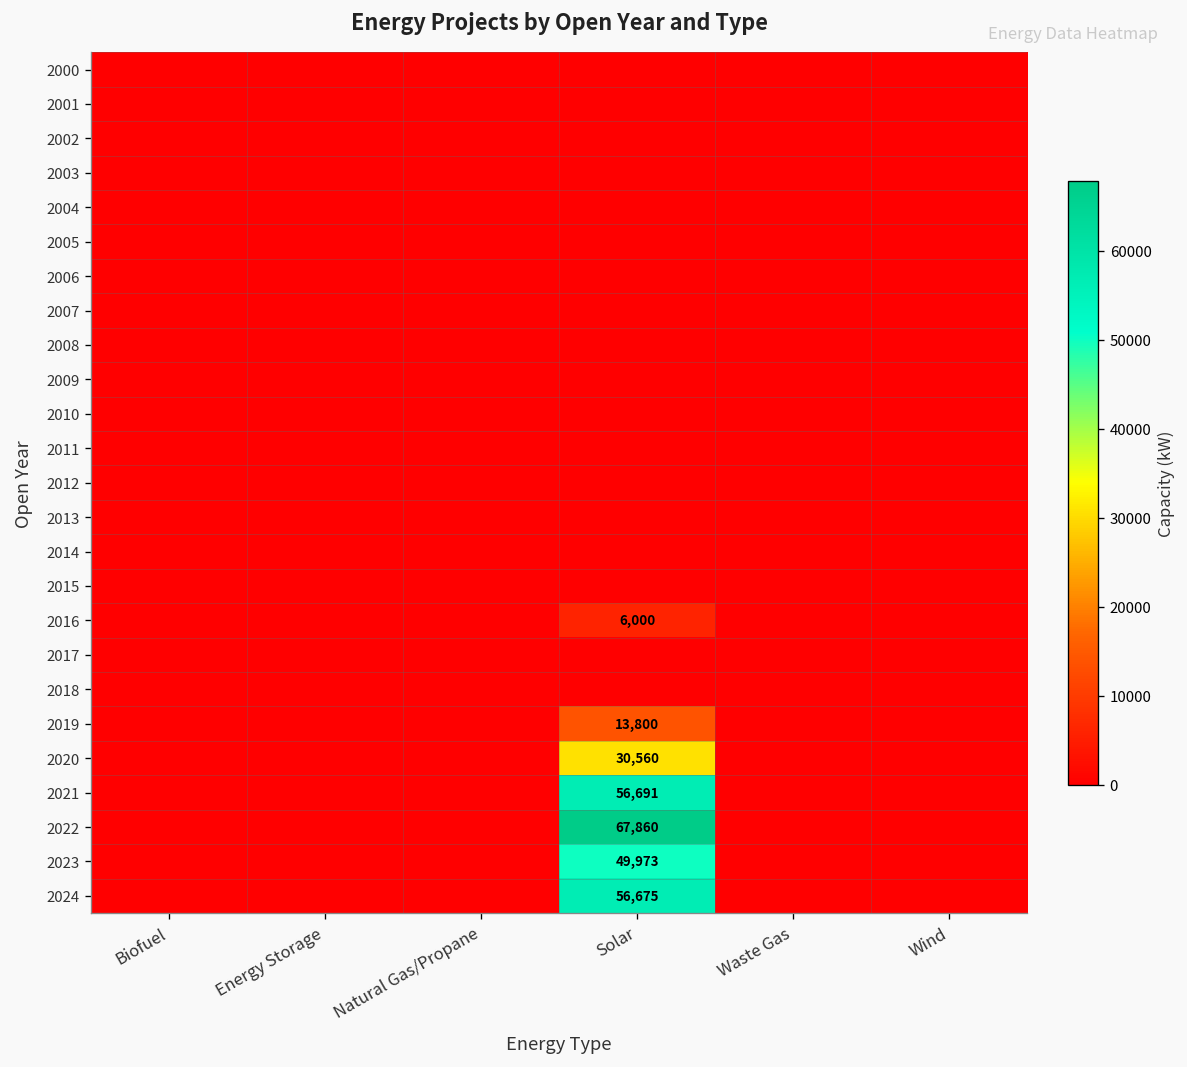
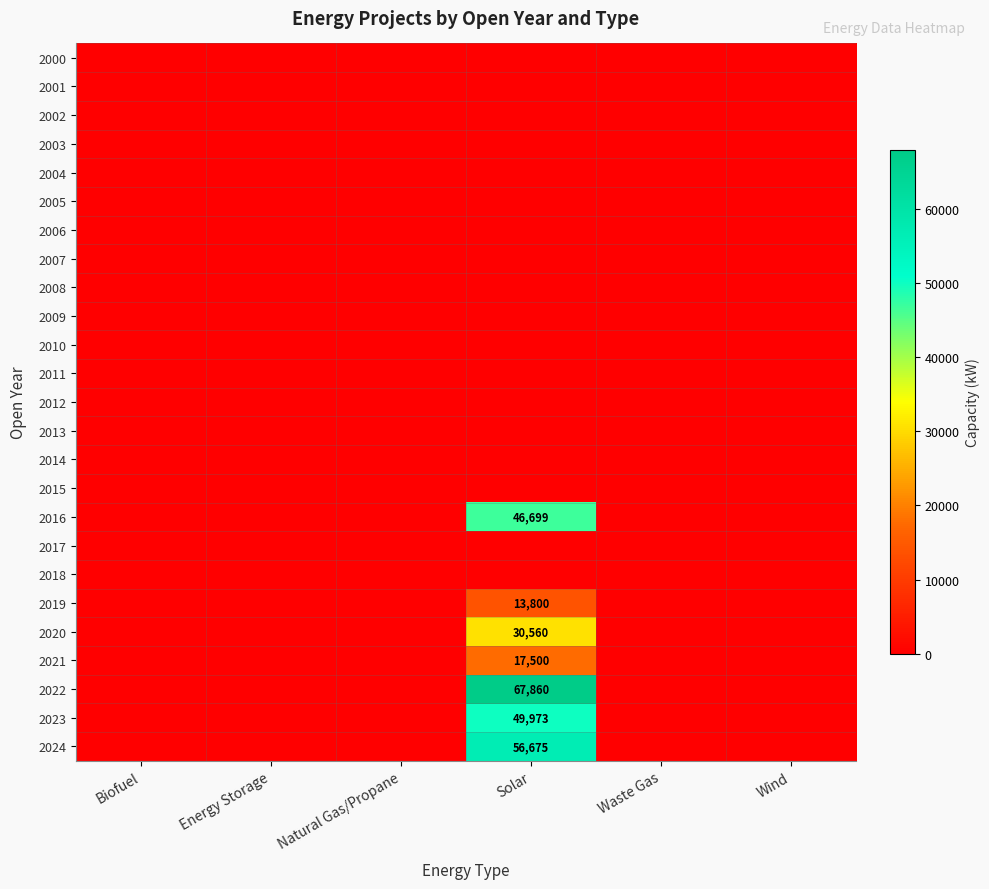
2016, Solar: 6,000 -> 46,699
2021, Solar: 56,691 -> 17,500
